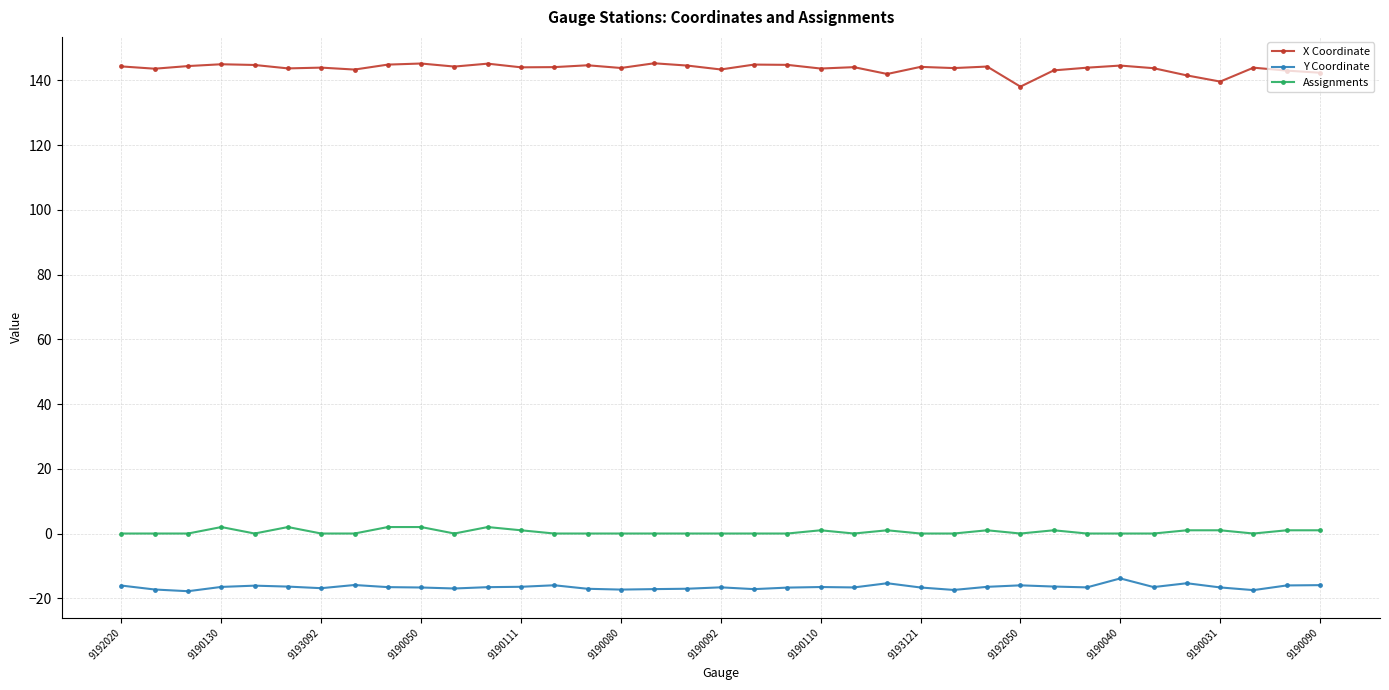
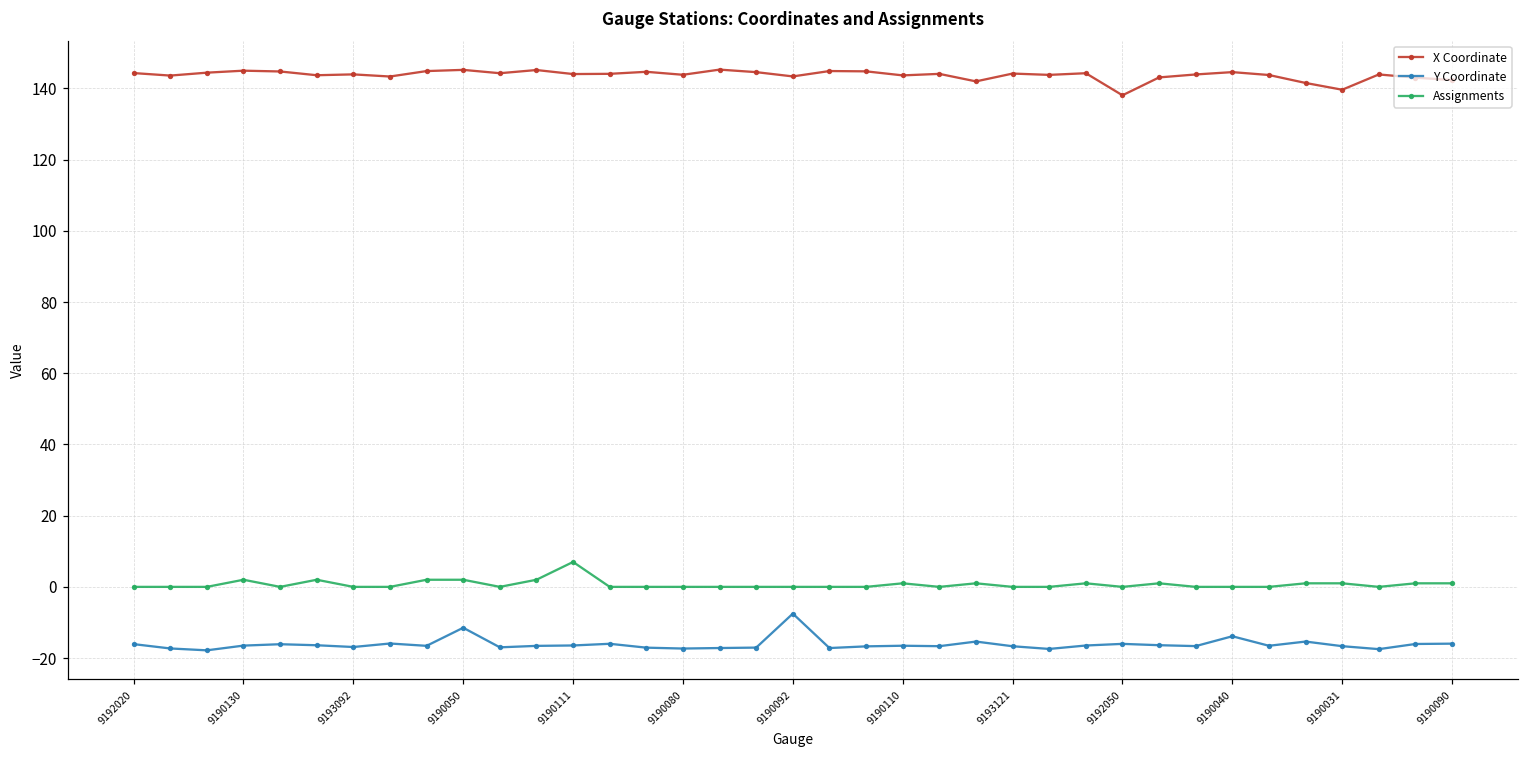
Y Coordinate, 9190050: -17 -> -11
Assignments, 9190111: 1 -> 7
Y Coordinate, 9190092: -17 -> -8
